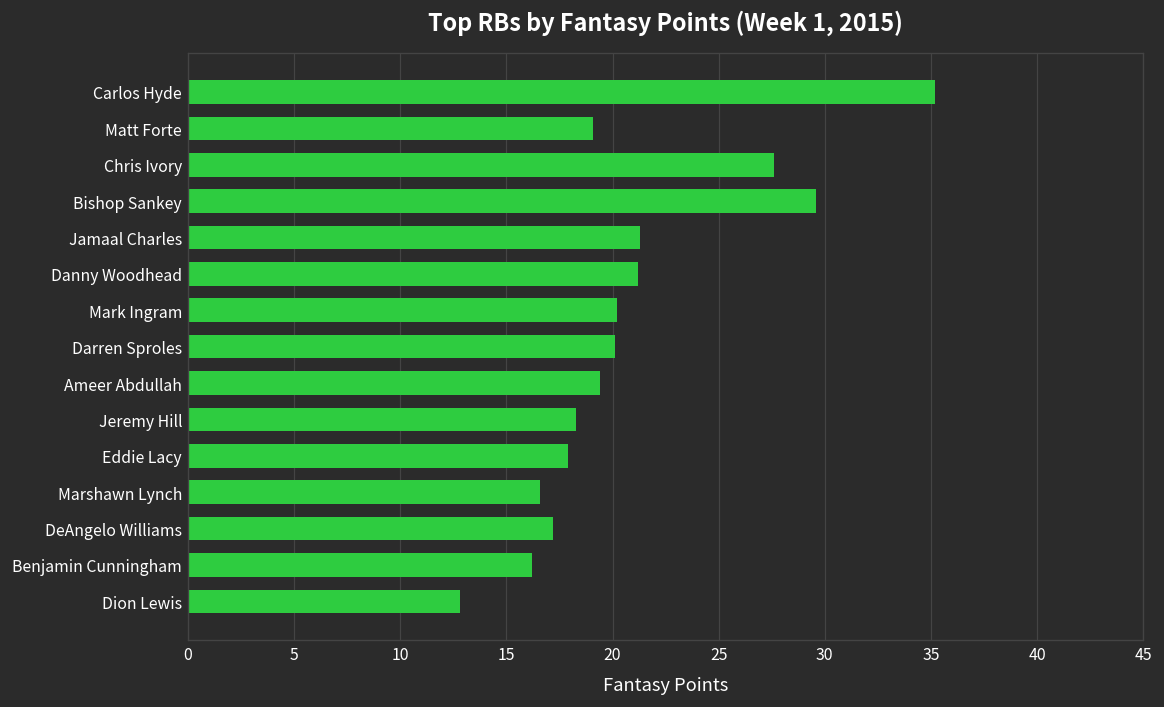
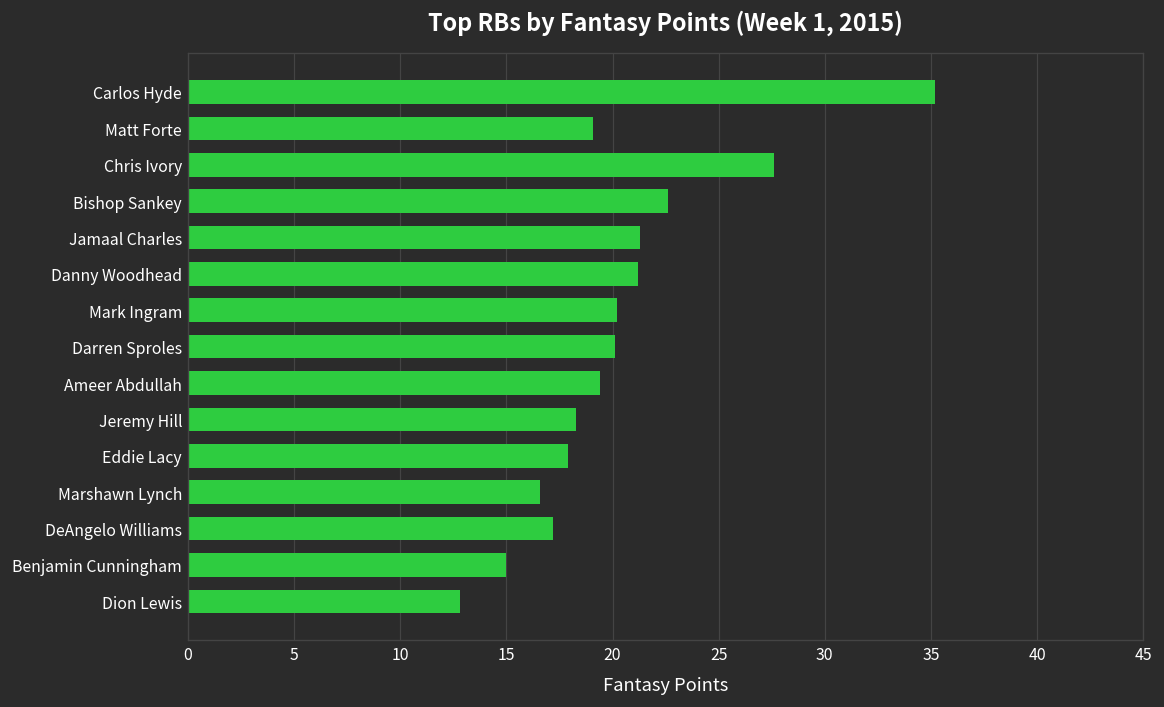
Bishop Sankey: 29.6 -> 22.6
Benjamin Cunningham: 16.2 -> 15.0
